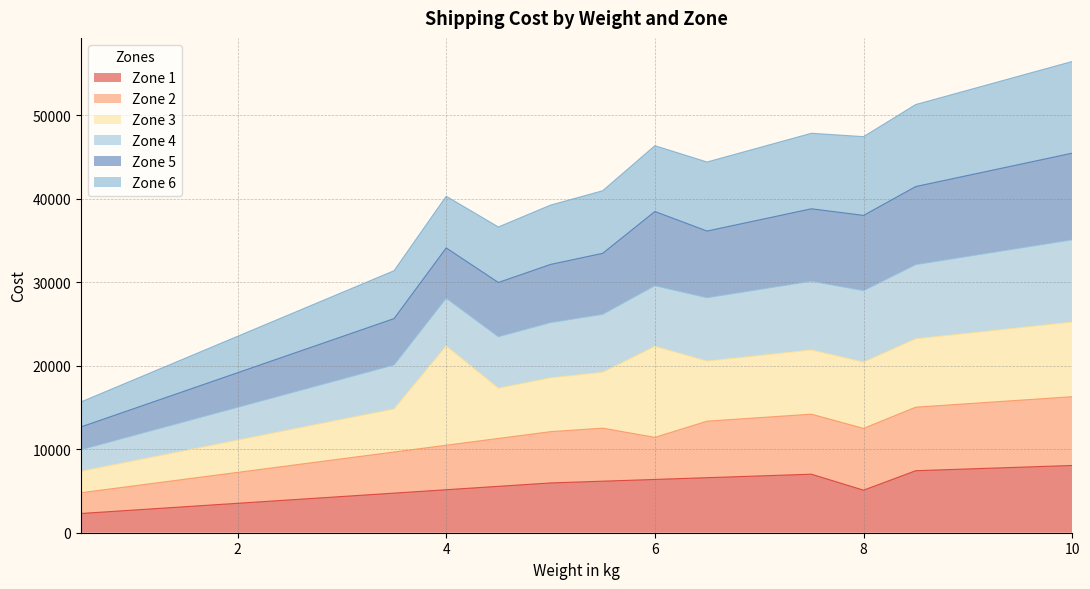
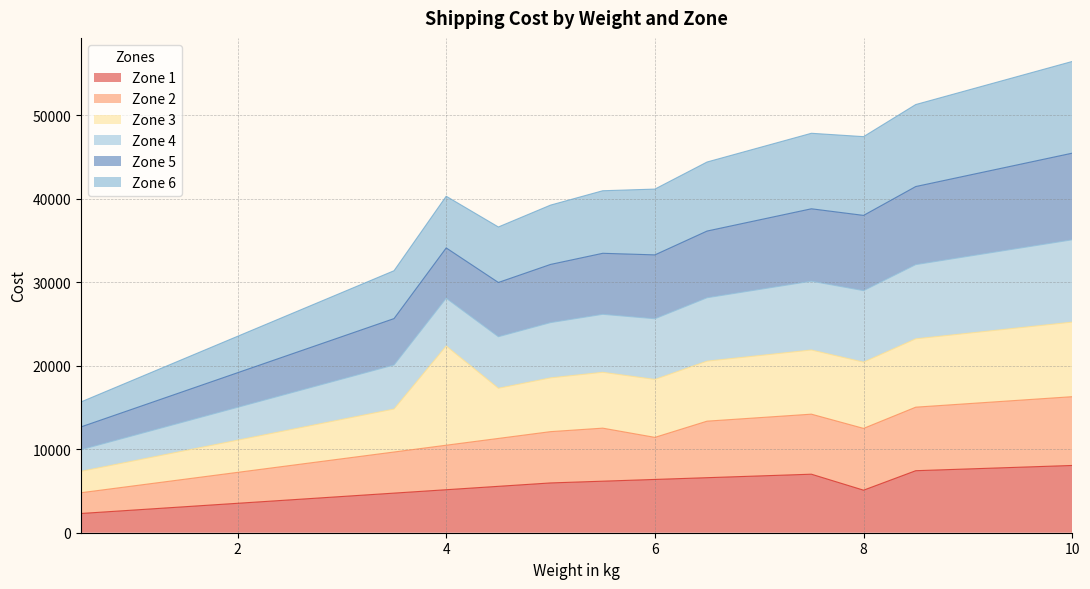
Zone 3, 6: 11000 -> 7000
Zone 5, 6: 9000 -> 8000
